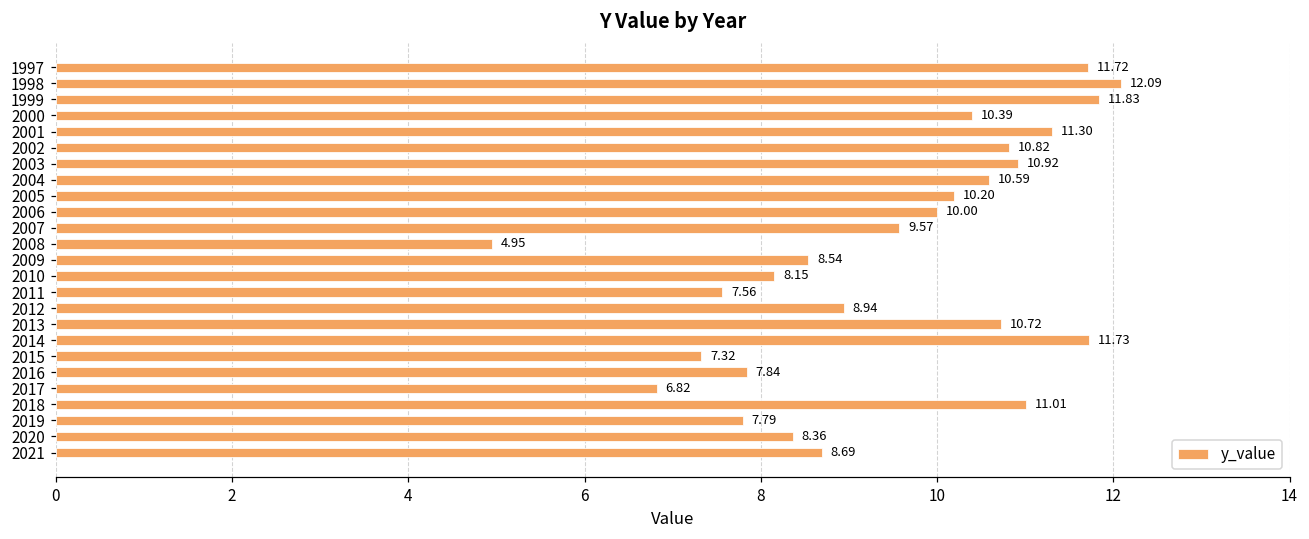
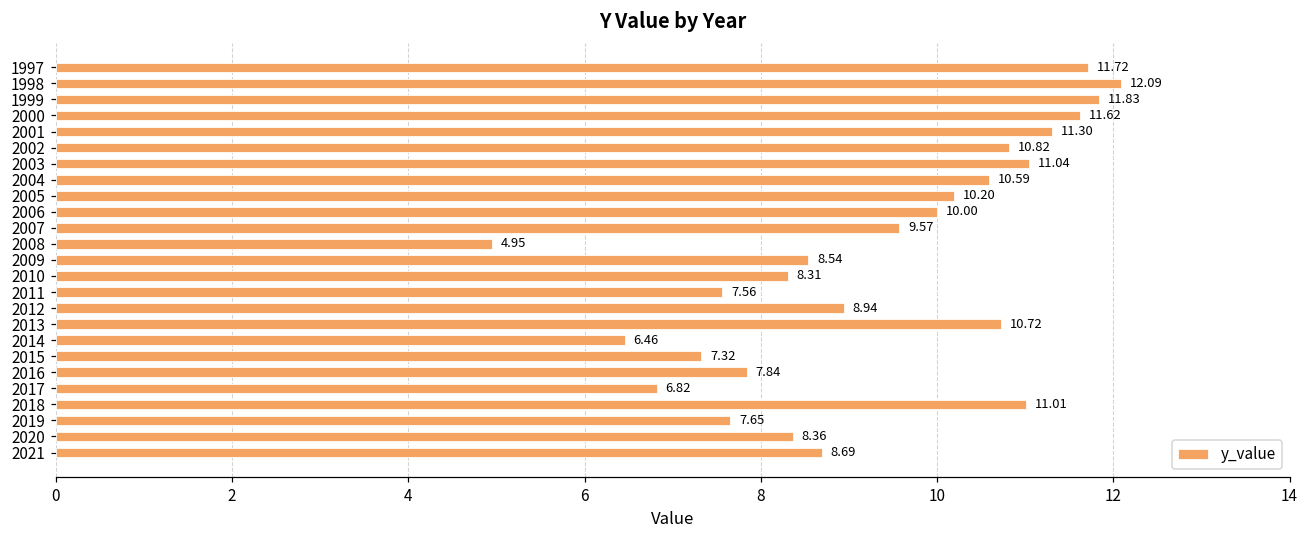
2000: 10.39 -> 11.62
2003: 10.92 -> 11.04
2010: 8.15 -> 8.31
2014: 11.73 -> 6.46
2019: 7.79 -> 7.65
